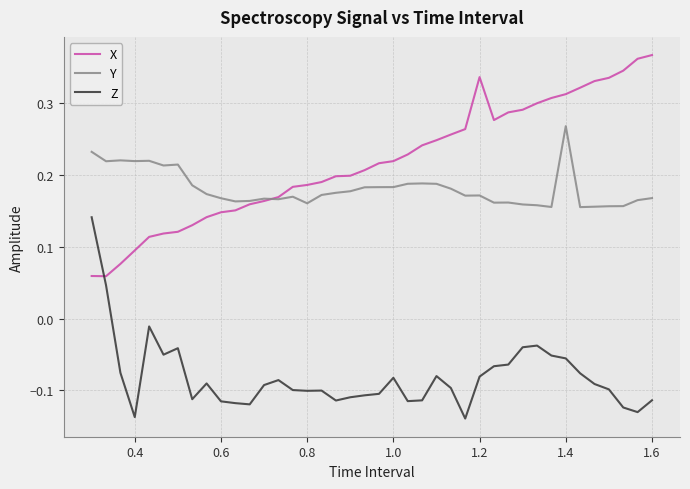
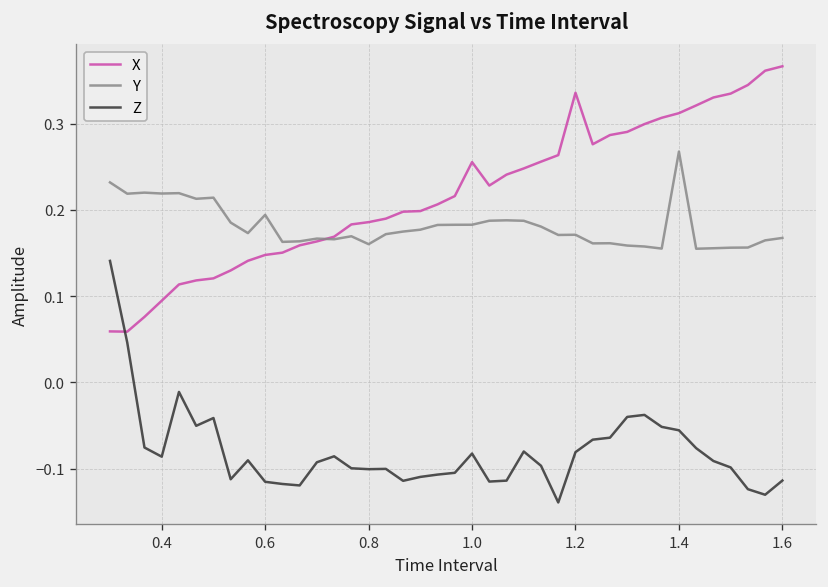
Z, 0.4: -0.14 -> -0.09
Y, 0.6: 0.17 -> 0.19
X, 1.0: 0.22 -> 0.26
